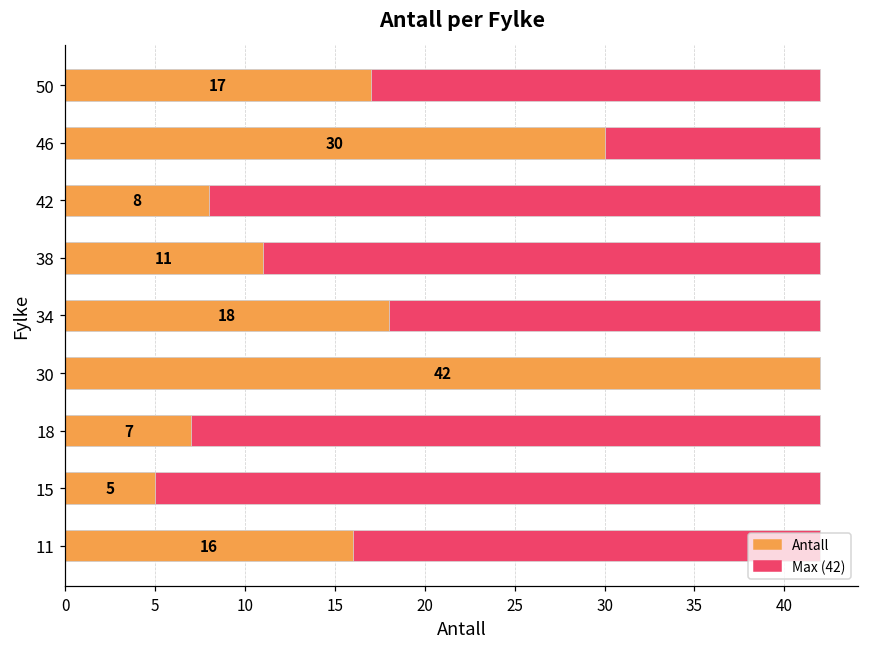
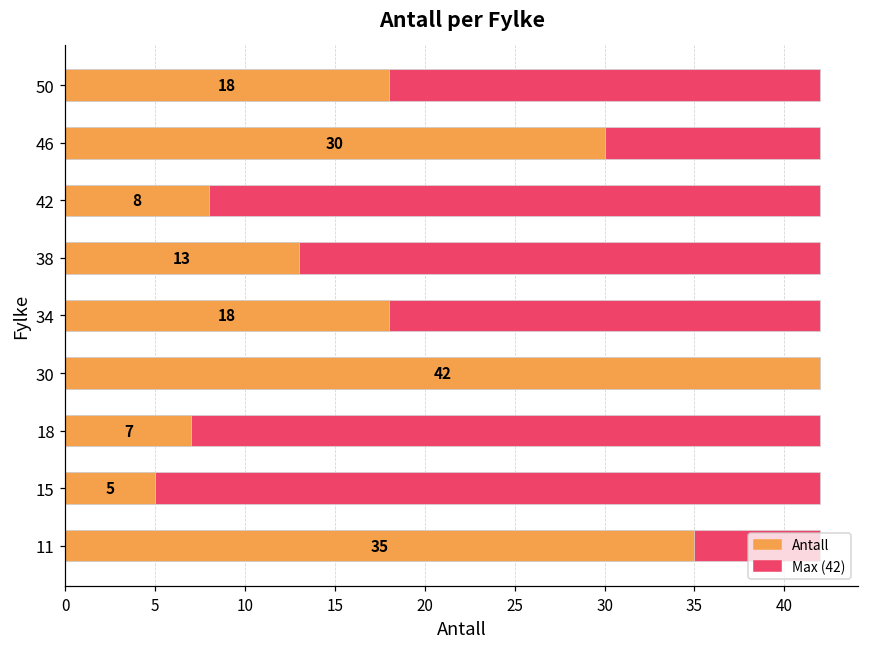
Antall, 50: 17 -> 18
Antall, 38: 11 -> 13
Antall, 11: 16 -> 35
